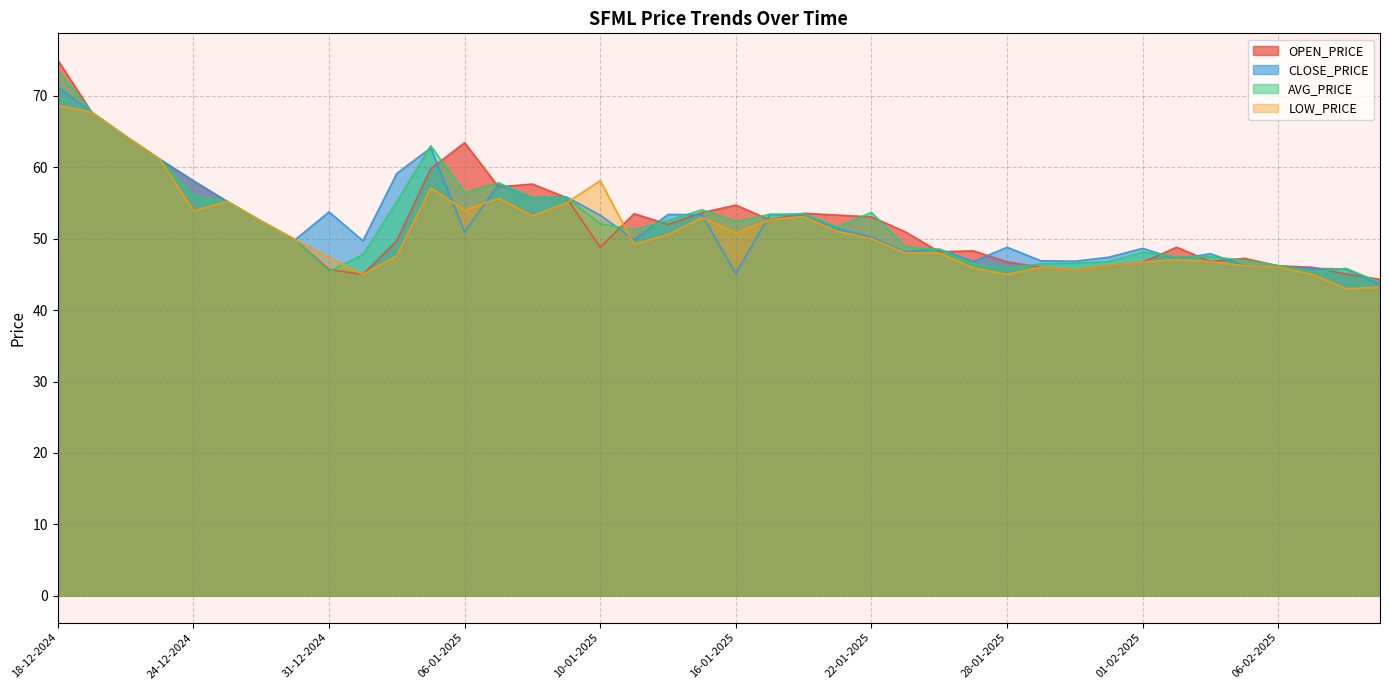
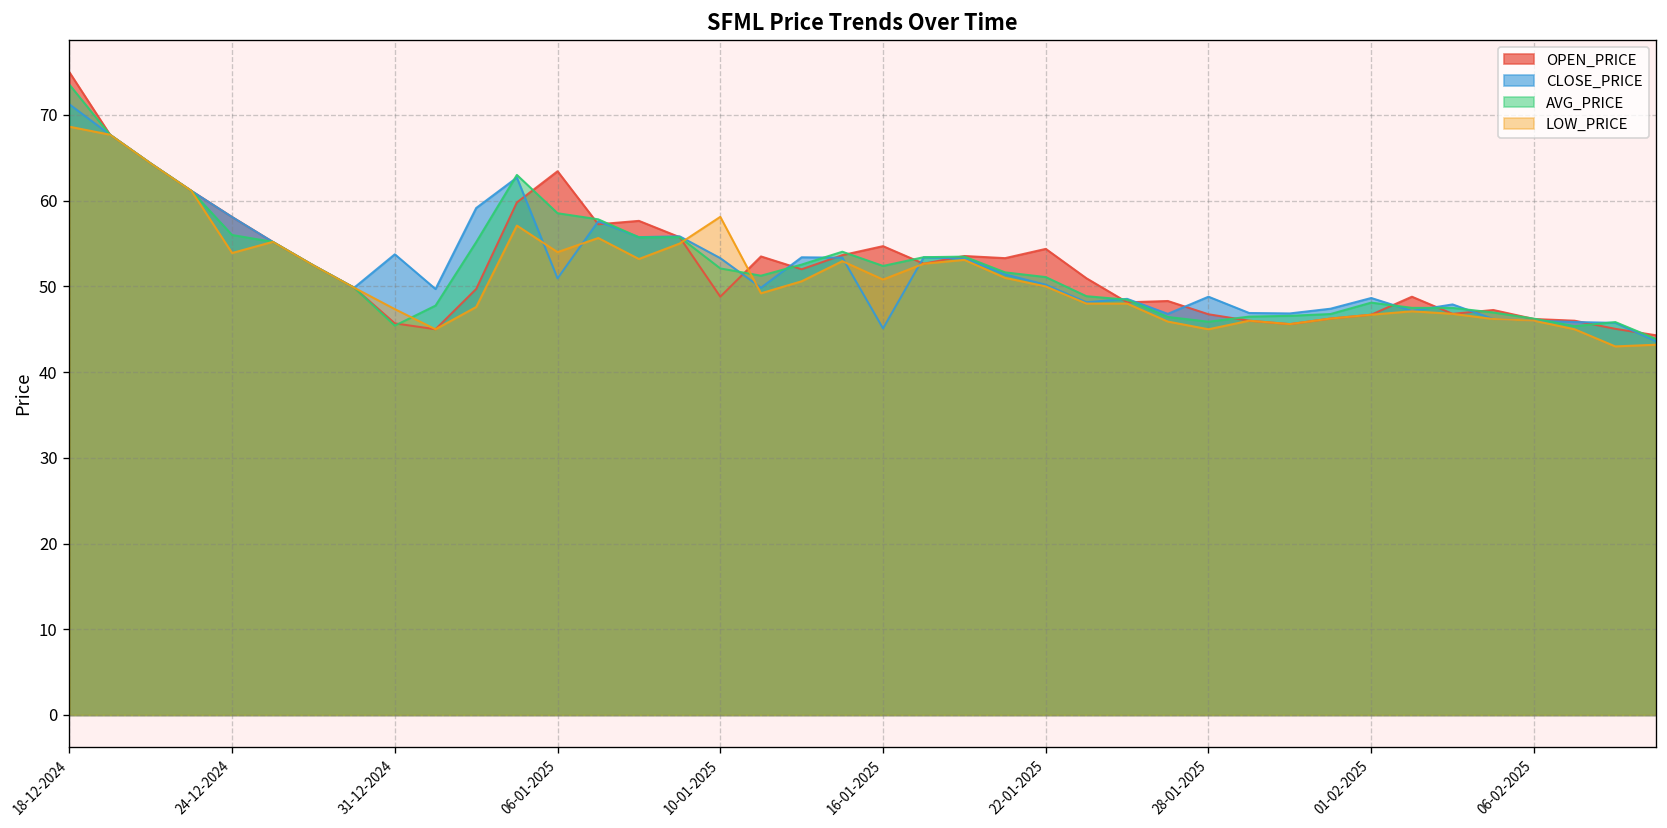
AVG_PRICE, 06-01-2025: 56 -> 59
OPEN_PRICE, 22-01-2025: 53 -> 54
AVG_PRICE, 22-01-2025: 54 -> 51
